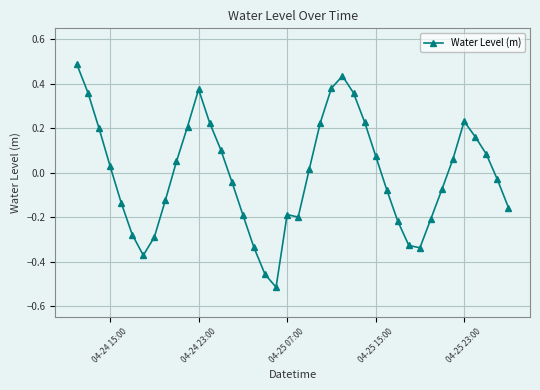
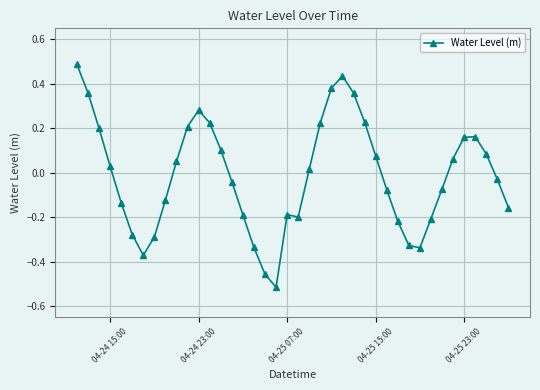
04-24 23:00: 0.38 -> 0.28
04-25 23:00: 0.23 -> 0.16
